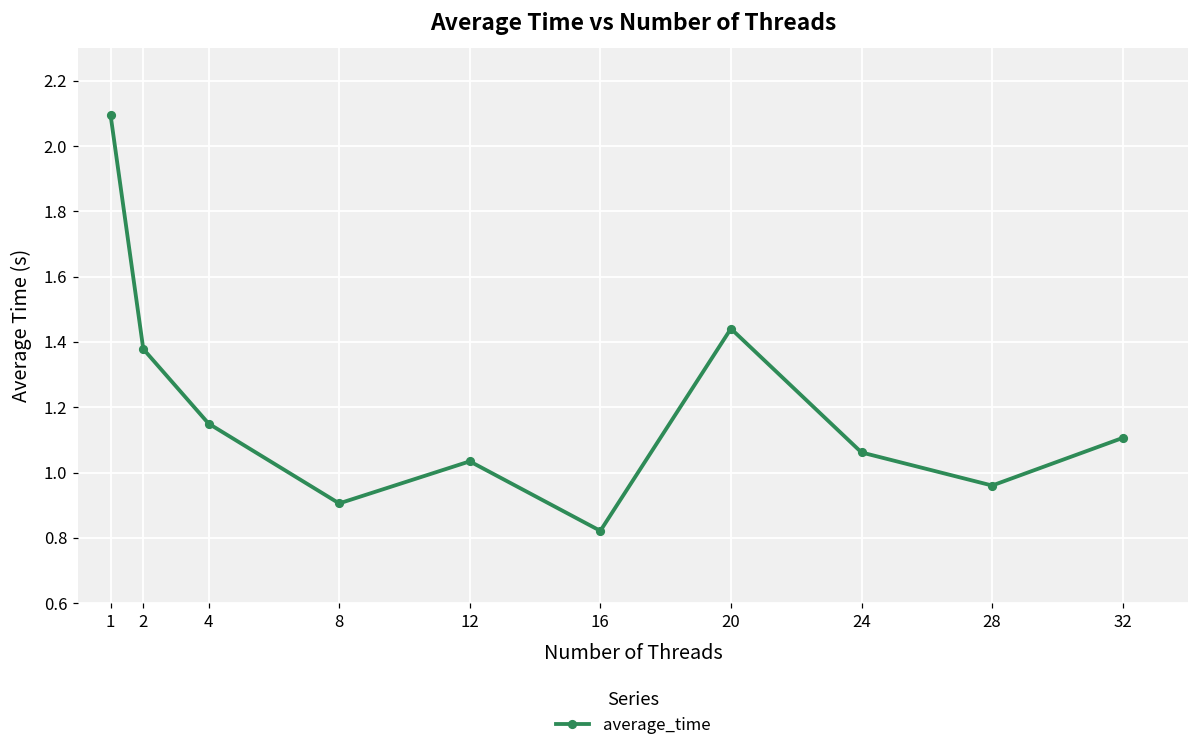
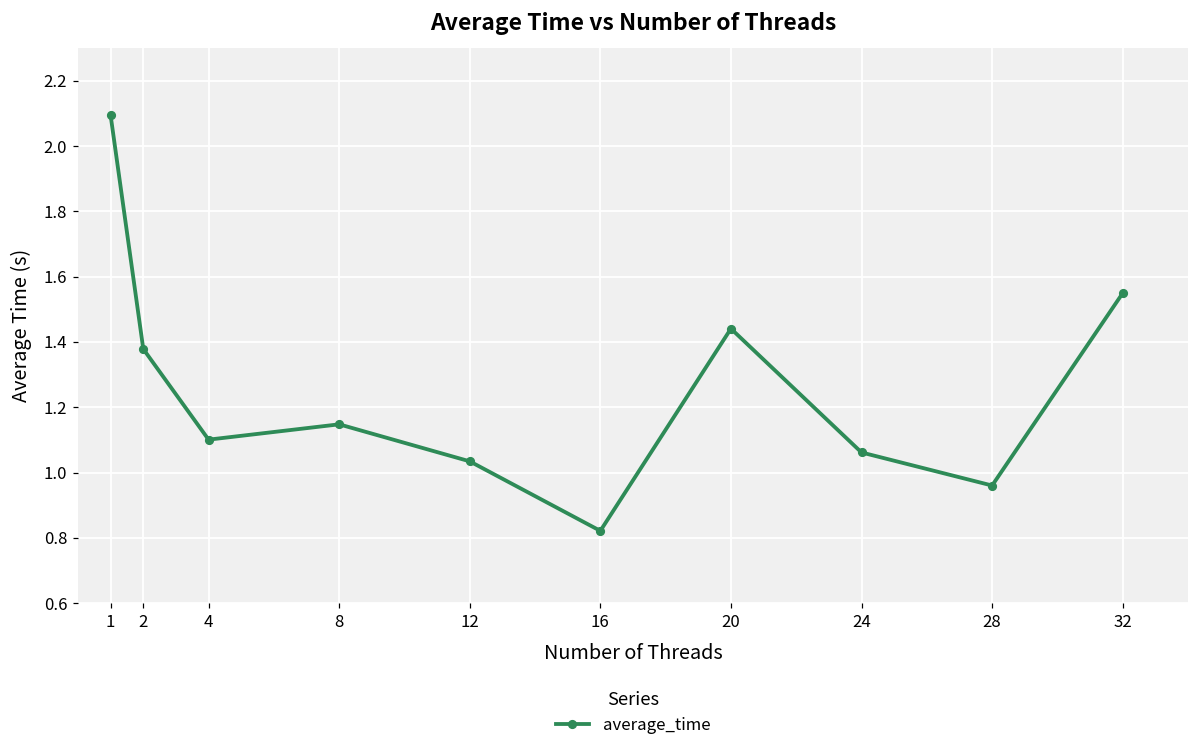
4: 1.15 -> 1.10
8: 0.91 -> 1.15
32: 1.11 -> 1.55
